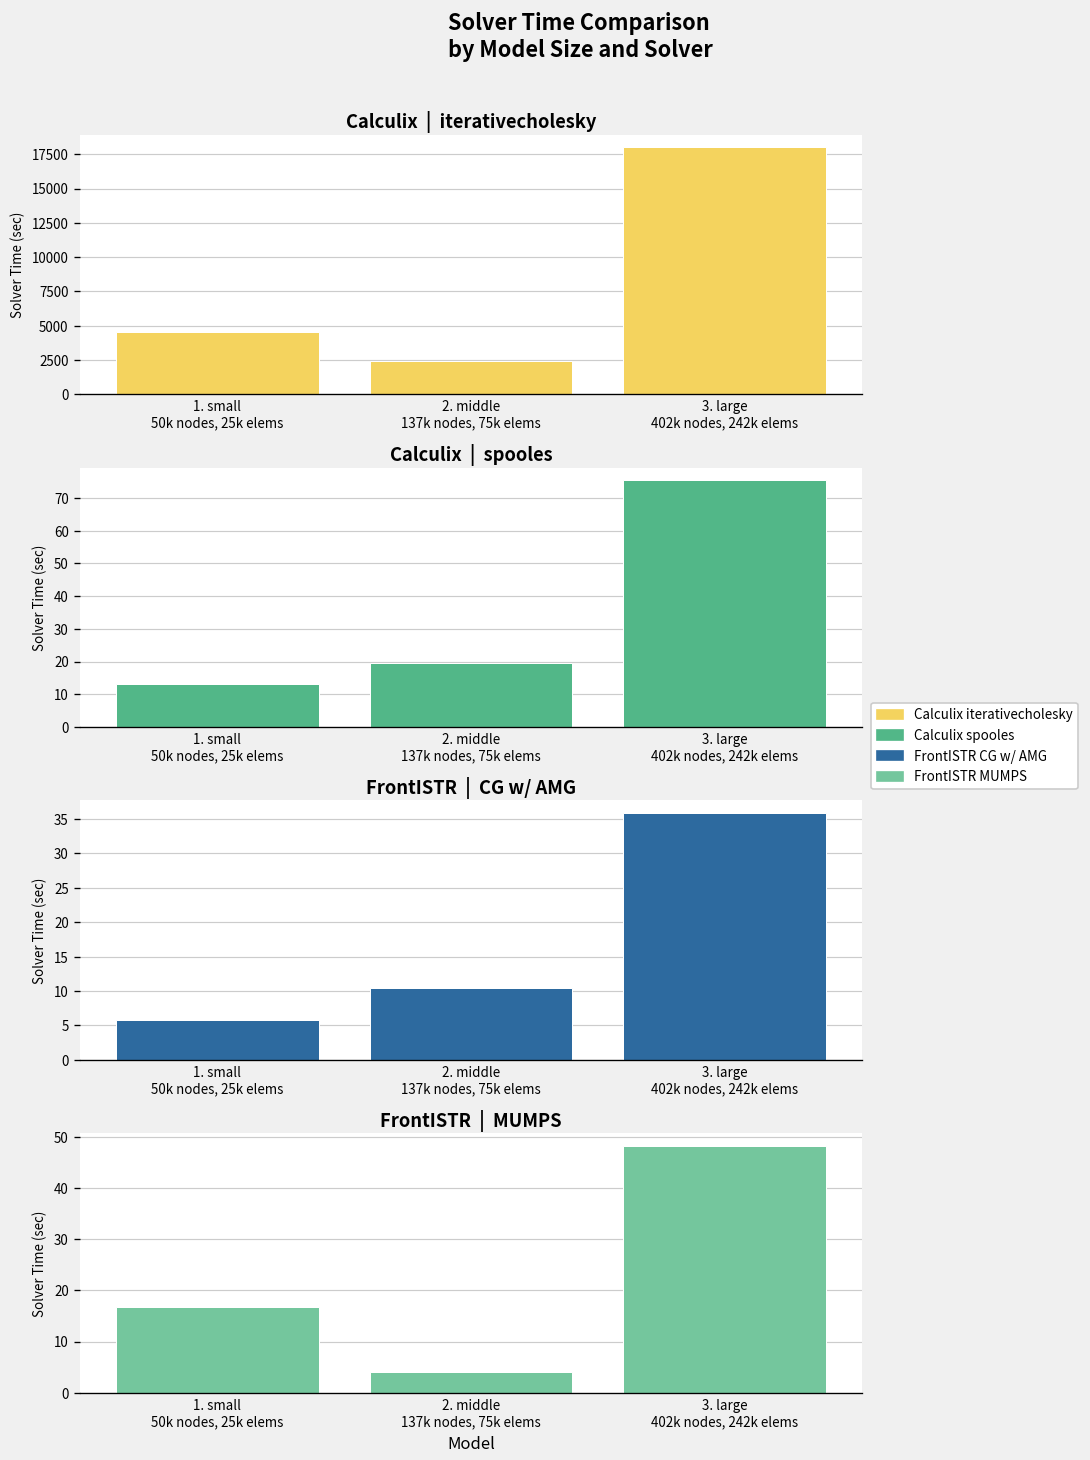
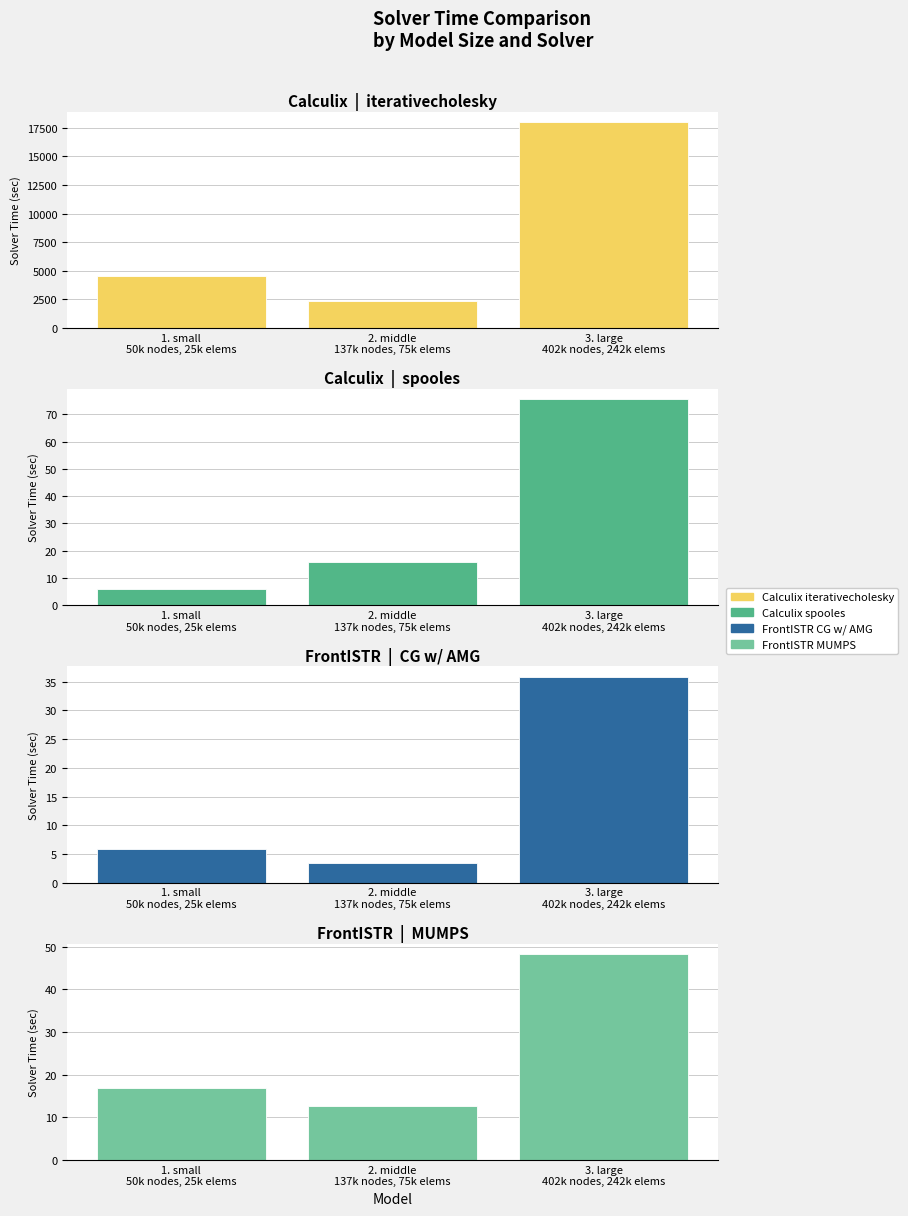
Calculix | spooles, 1. small 50k nodes, 25k elems: 13 -> 6
Calculix | spooles, 2. middle 137k nodes, 75k elems: 20 -> 16
FrontISTR | CG w/ AMG, 2. middle 137k nodes, 75k elems: 11 -> 3
FrontISTR | MUMPS, 2. middle 137k nodes, 75k elems: 4 -> 13
